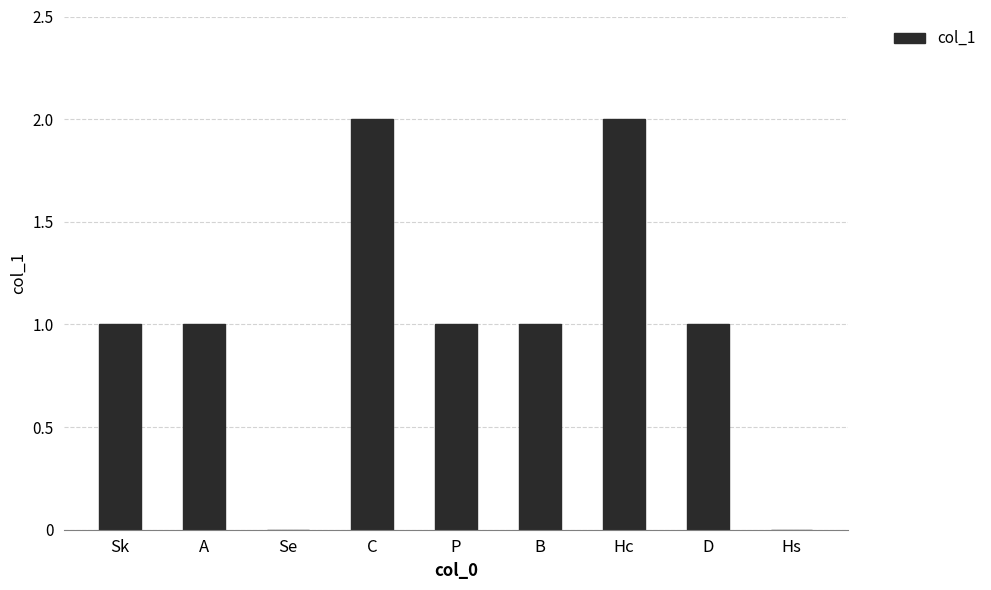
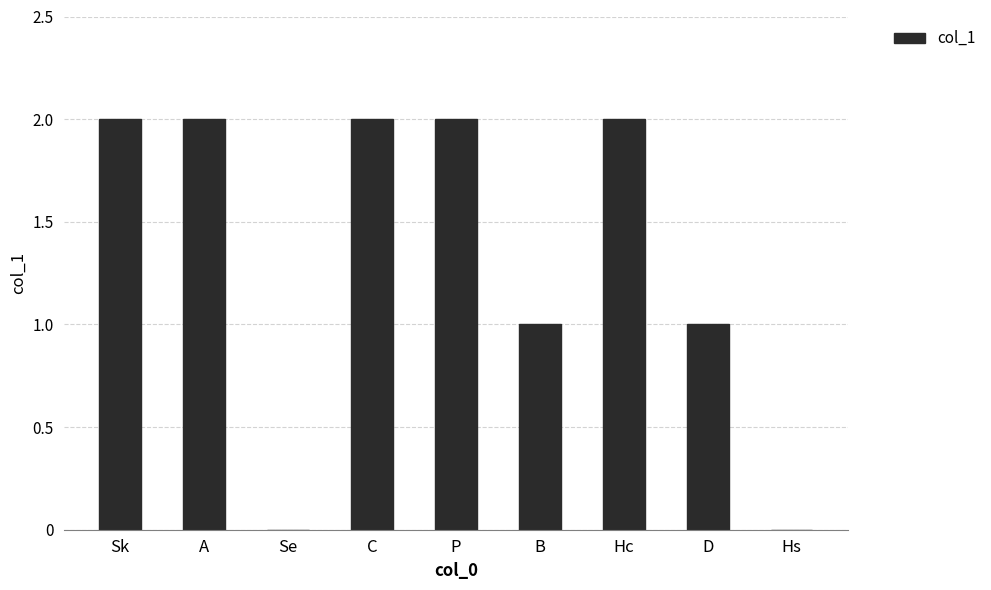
Sk: 1 -> 2
A: 1 -> 2
P: 1 -> 2
